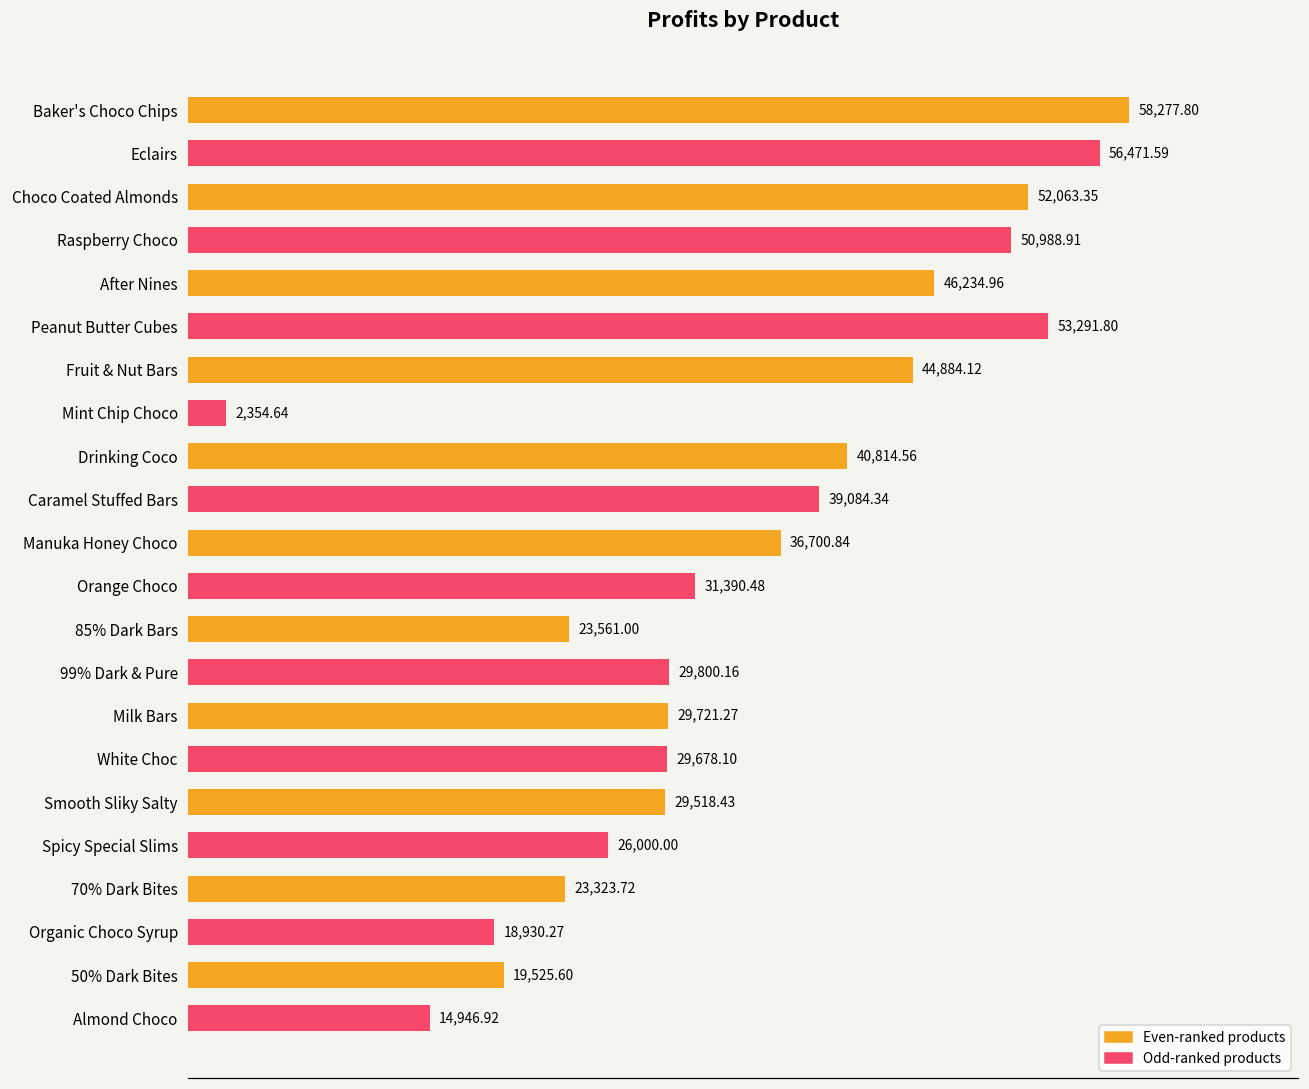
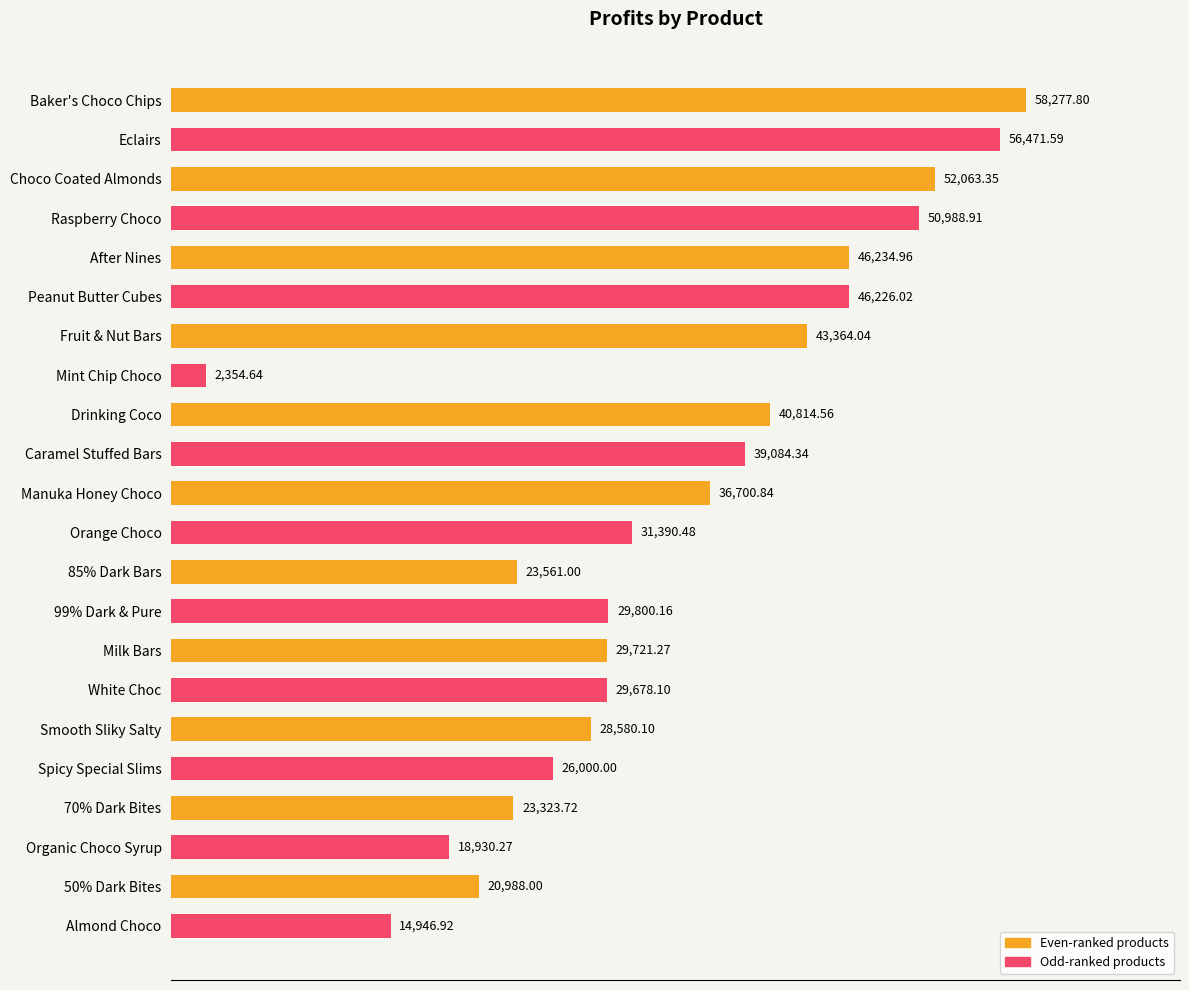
Peanut Butter Cubes: 53,291.80 -> 46,226.02
Fruit & Nut Bars: 44,884.12 -> 43,364.04
Smooth Sliky Salty: 29,518.43 -> 28,580.10
50% Dark Bites: 19,525.60 -> 20,988.00
